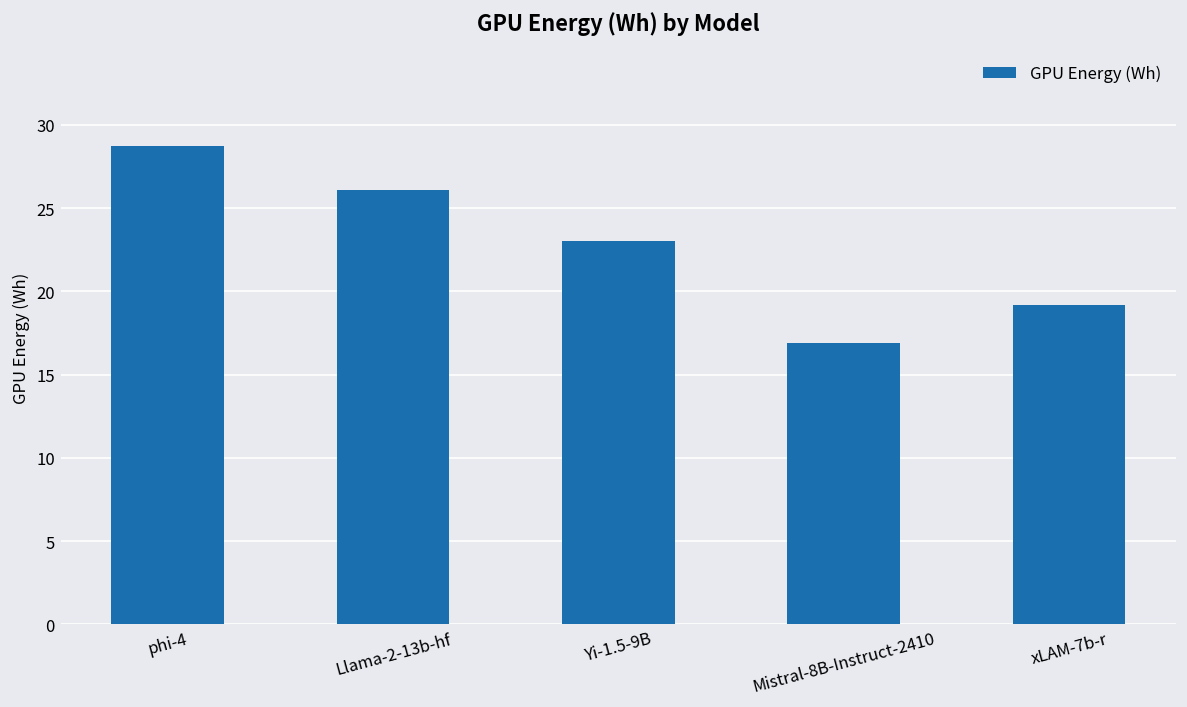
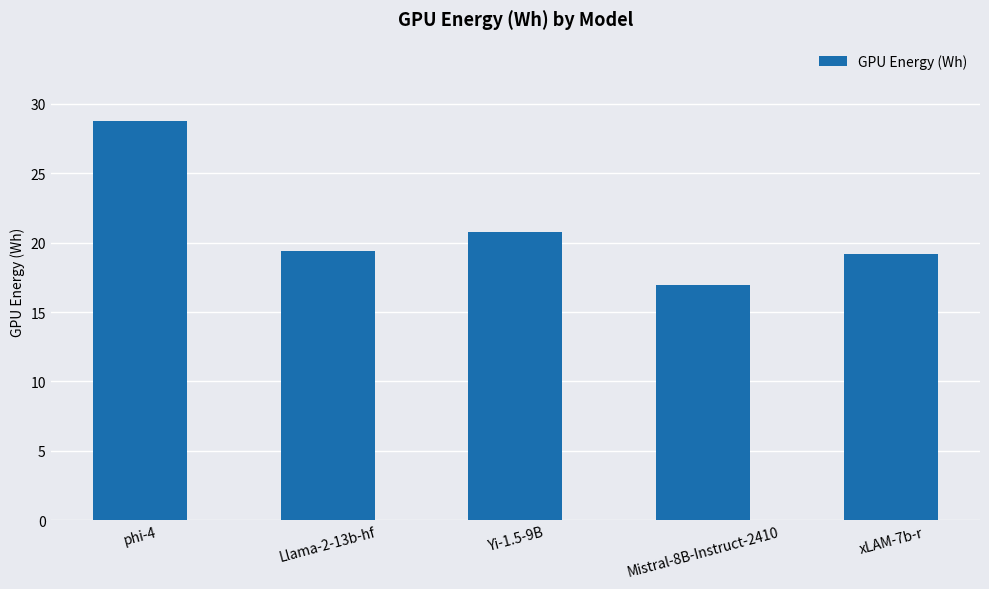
Llama-2-13b-hf: 26.1 -> 19.4
Yi-1.5-9B: 23.0 -> 20.8
